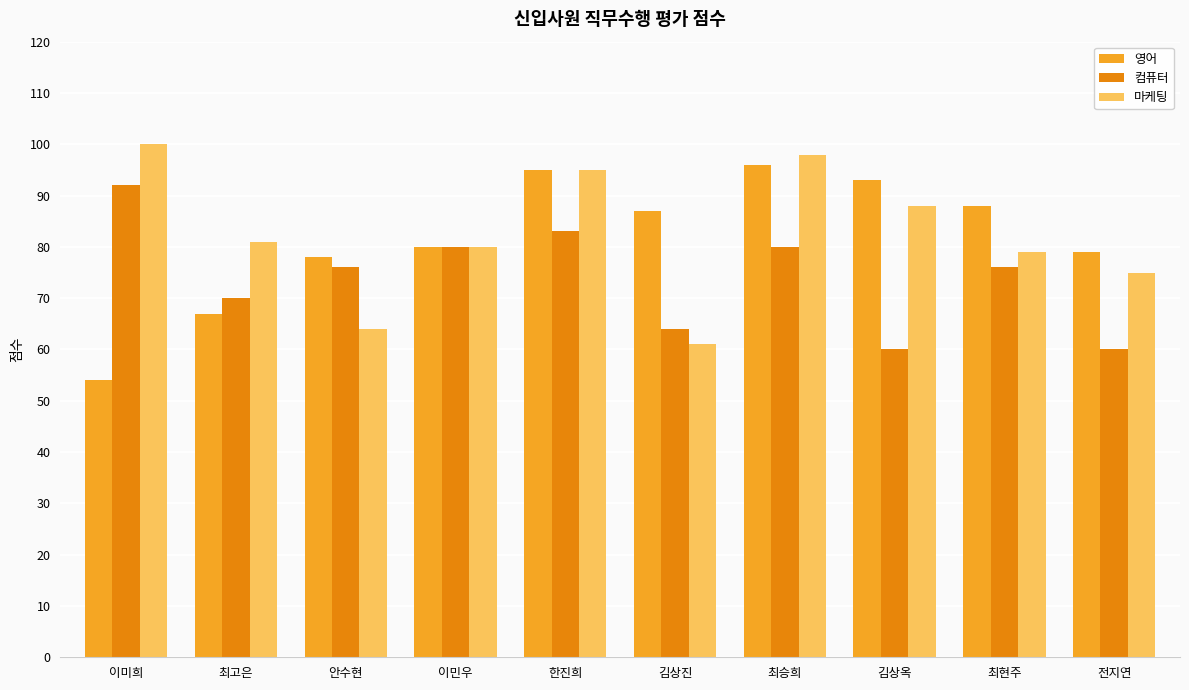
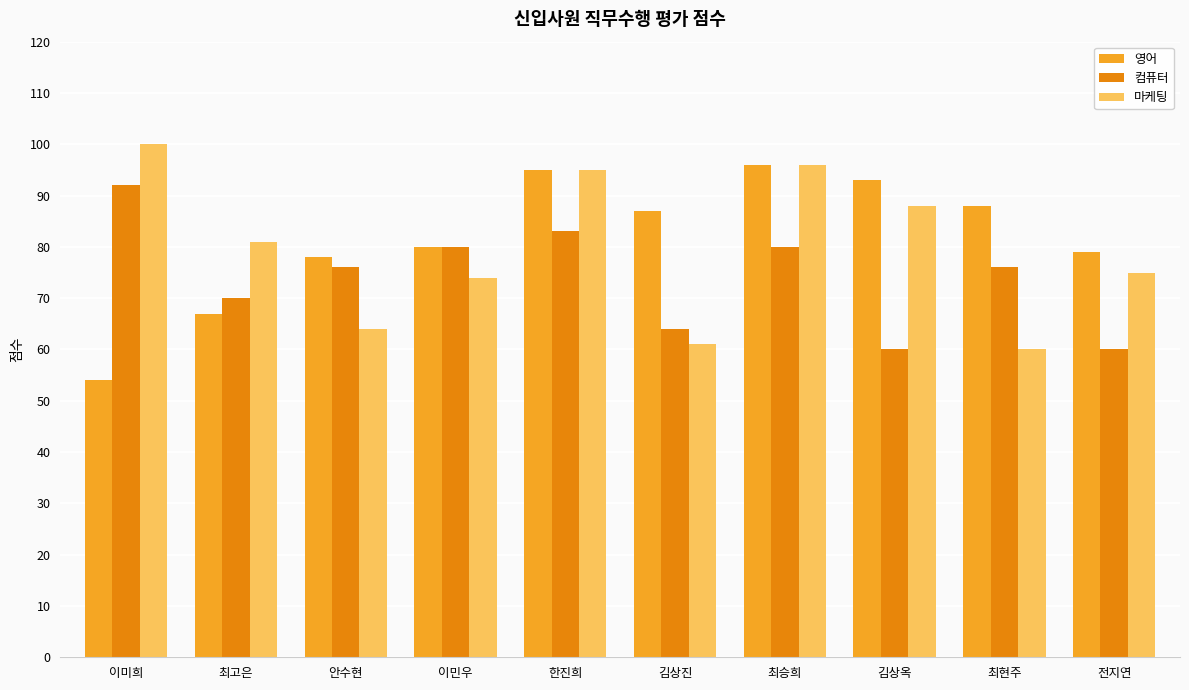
마케팅, 이민우: 80 -> 74
마케팅, 최승희: 98 -> 96
마케팅, 최현주: 79 -> 60
